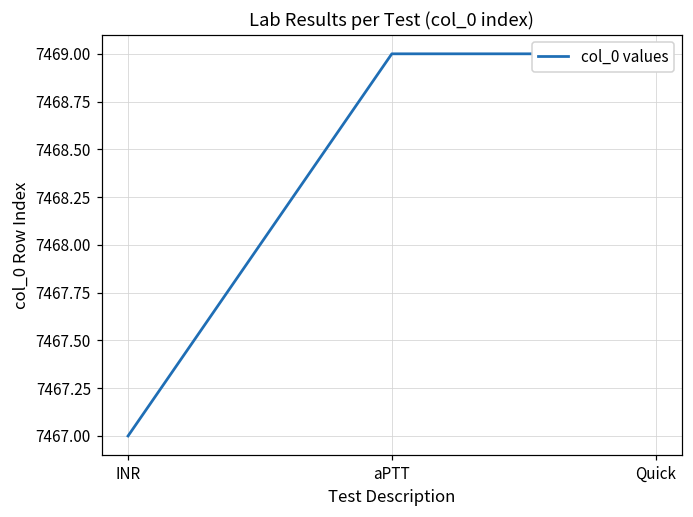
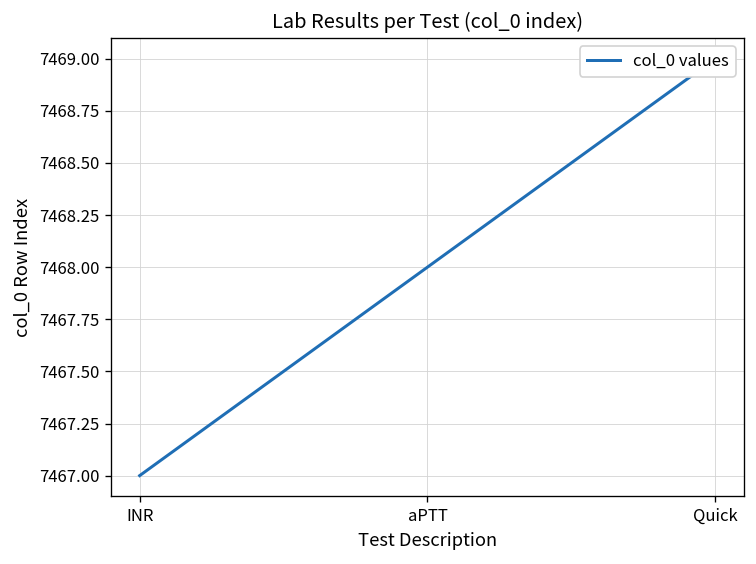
aPTT: 7469 -> 7468
